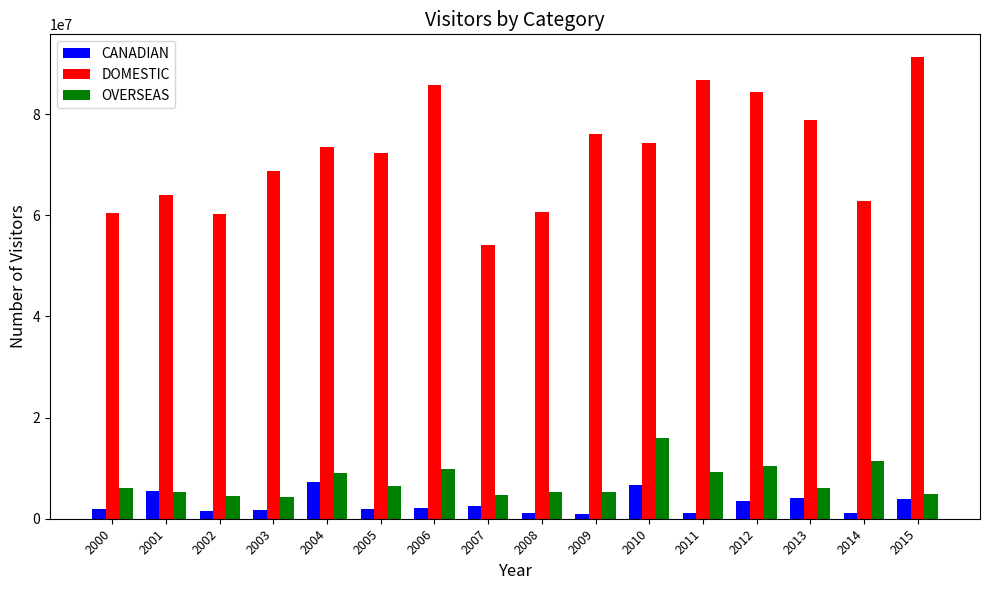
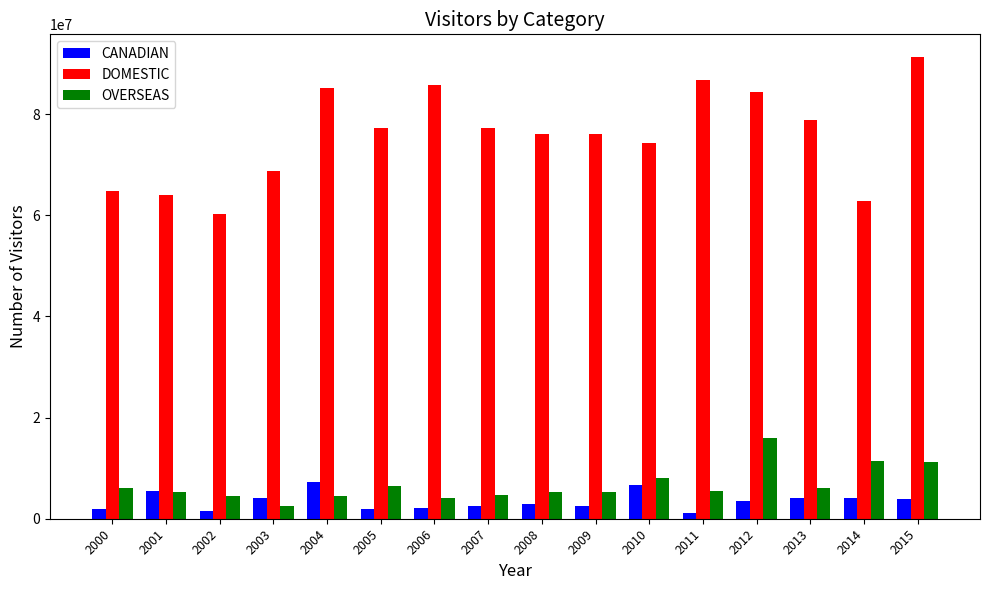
DOMESTIC, 2000: 60000000 -> 65000000
CANADIAN, 2003: 2000000 -> 4000000
OVERSEAS, 2003: 4000000 -> 3000000
DOMESTIC, 2004: 73000000 -> 85000000
OVERSEAS, 2004: 9000000 -> 4000000
DOMESTIC, 2005: 72000000 -> 77000000
OVERSEAS, 2006: 10000000 -> 4000000
DOMESTIC, 2007: 54000000 -> 77000000
CANADIAN, 2008: 1000000 -> 3000000
DOMESTIC, 2008: 61000000 -> 76000000
CANADIAN, 2009: 1000000 -> 3000000
OVERSEAS, 2010: 16000000 -> 8000000
OVERSEAS, 2011: 9000000 -> 5000000
OVERSEAS, 2012: 10000000 -> 16000000
CANADIAN, 2014: 1000000 -> 4000000
OVERSEAS, 2015: 5000000 -> 11000000
